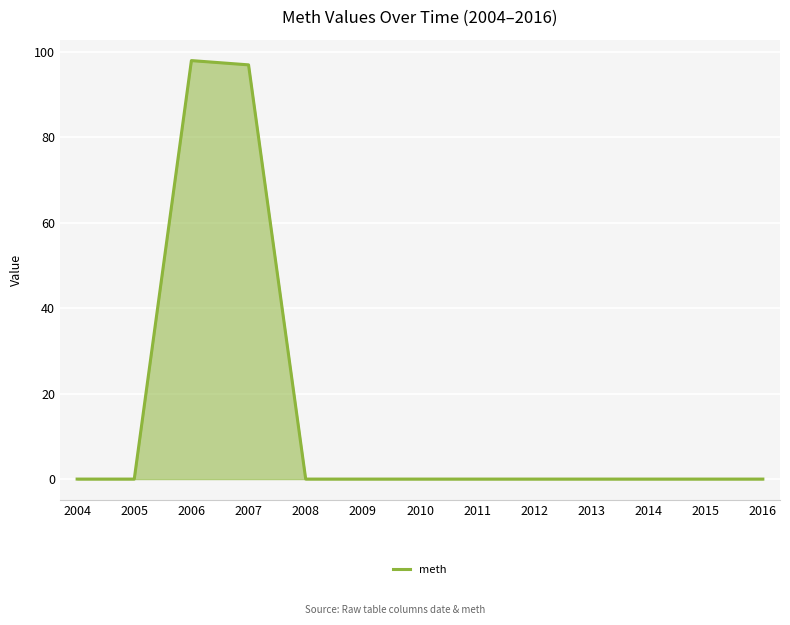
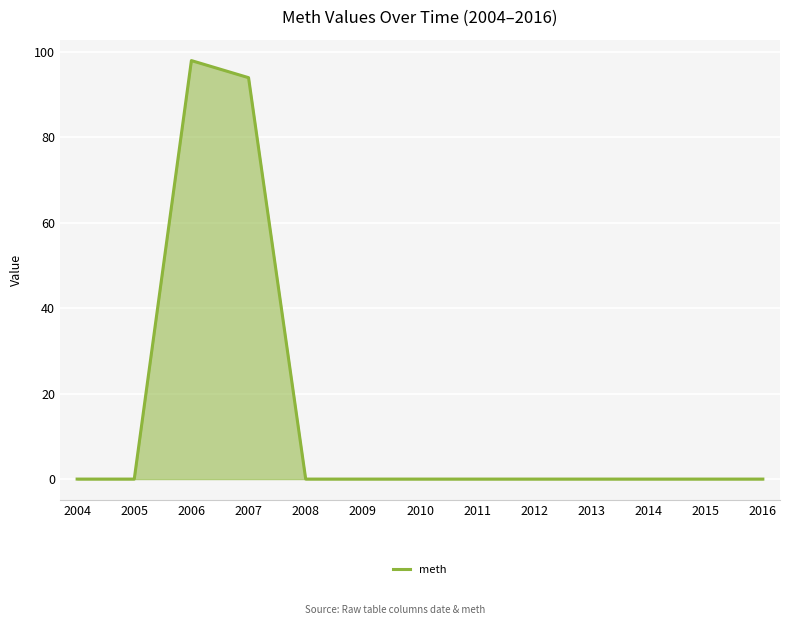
2007: 97 -> 94
